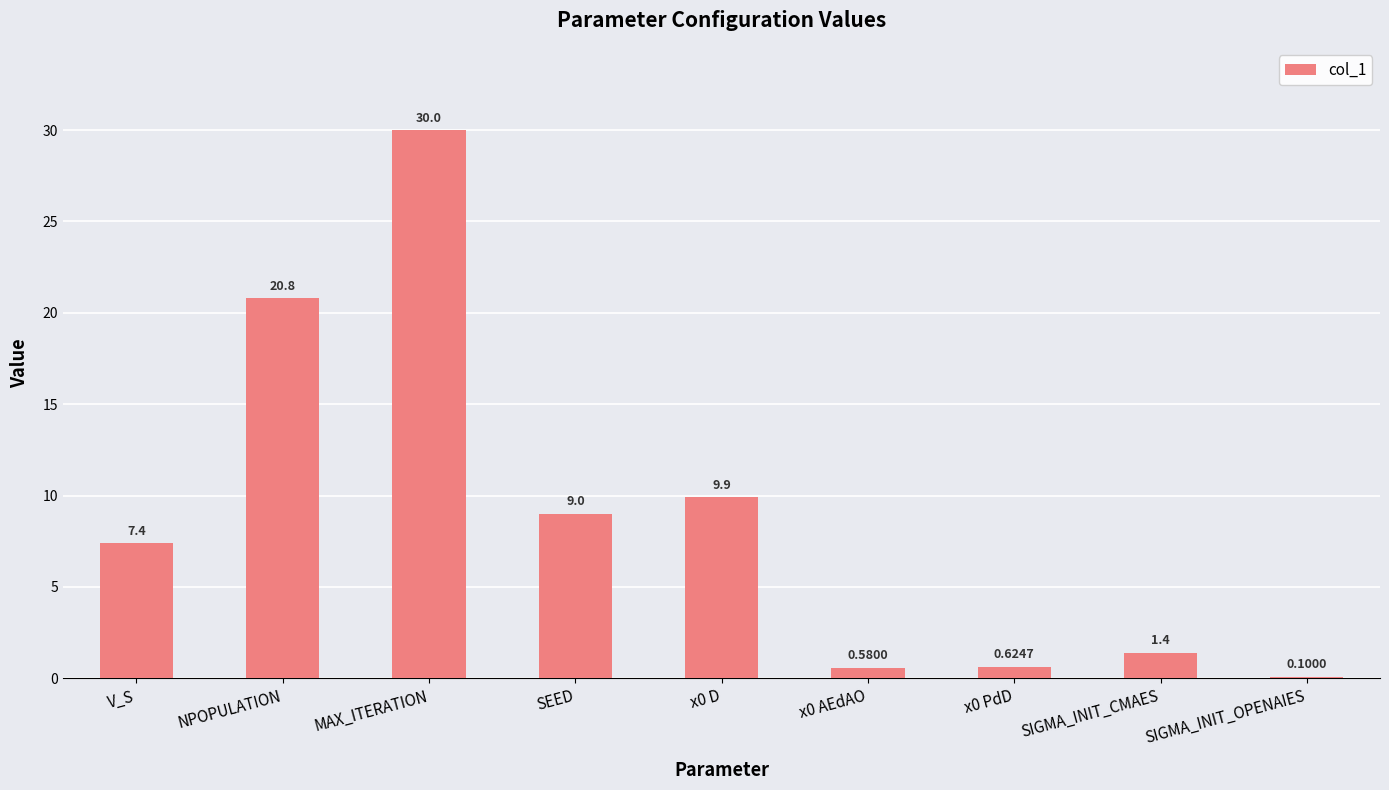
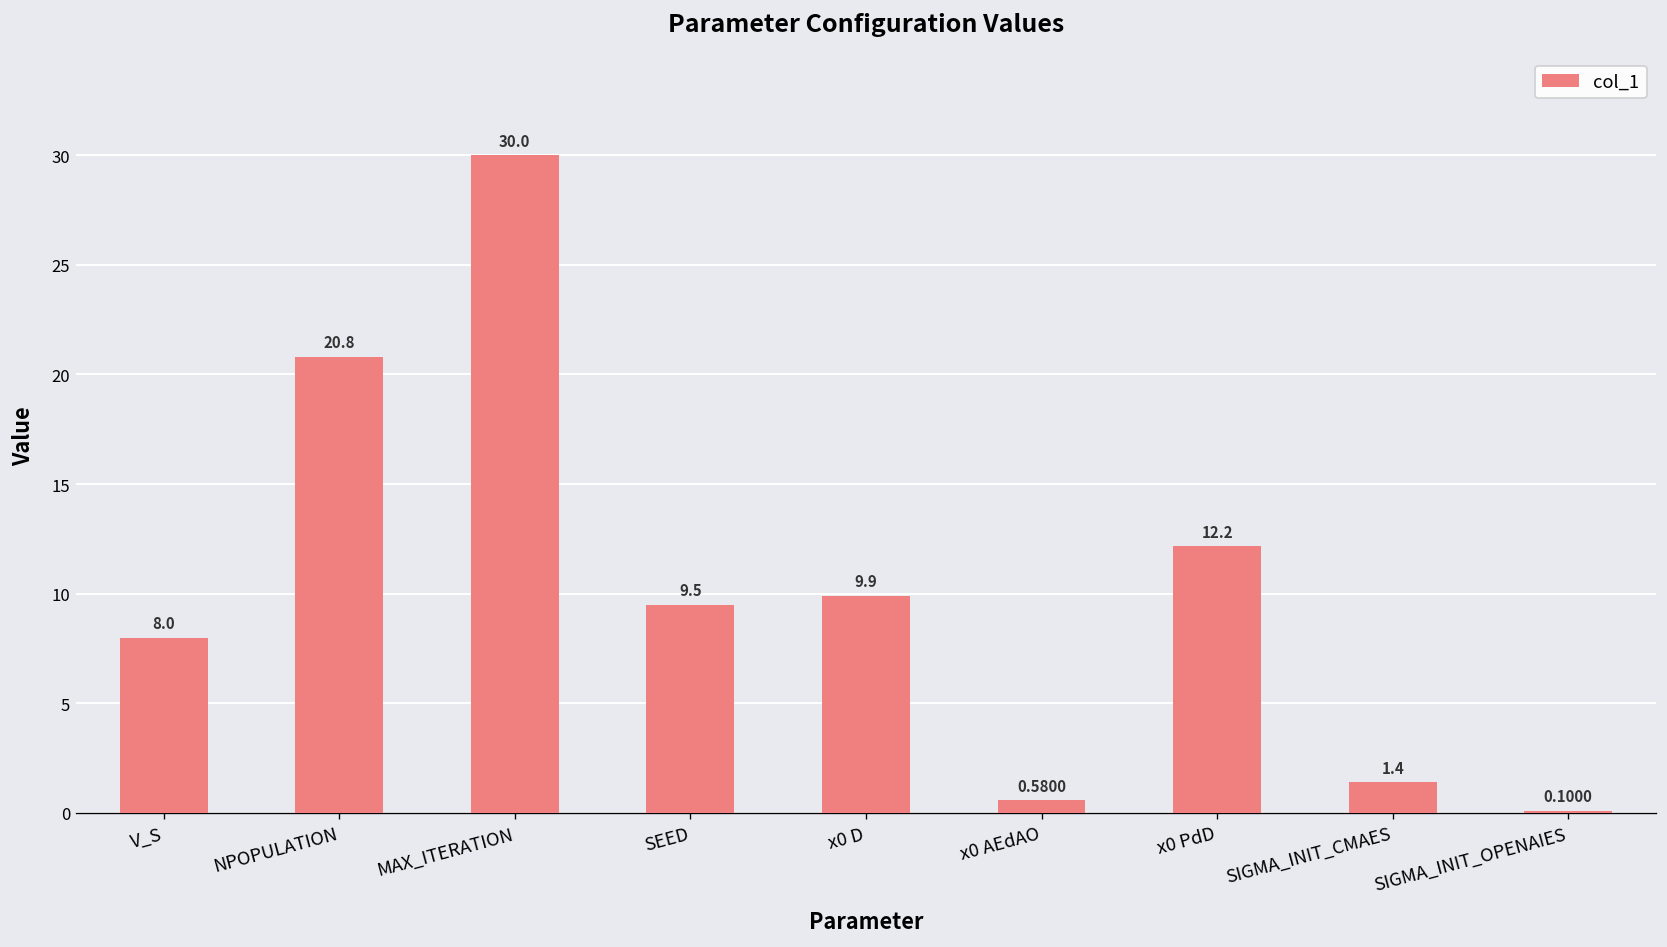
V_S: 7.4 -> 8.0
SEED: 9.0 -> 9.5
x0 PdD: 0.6247 -> 12.2
